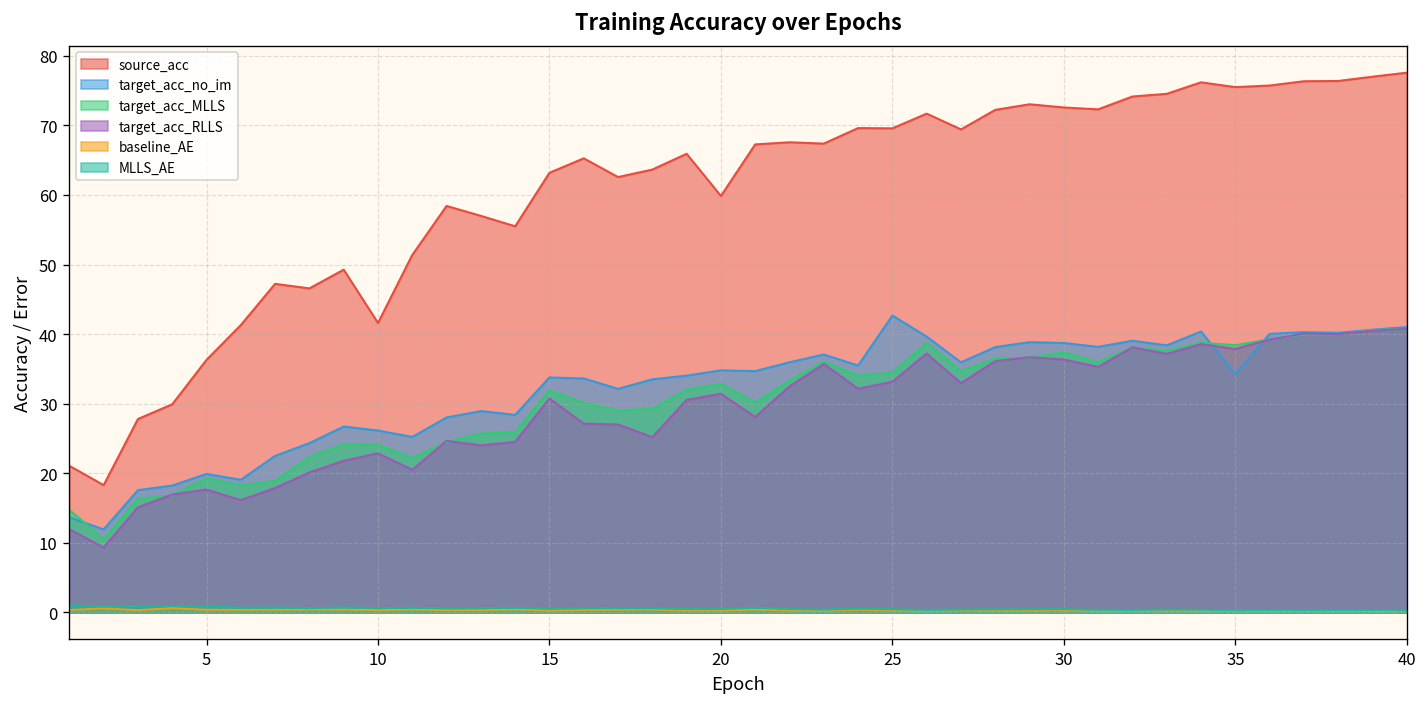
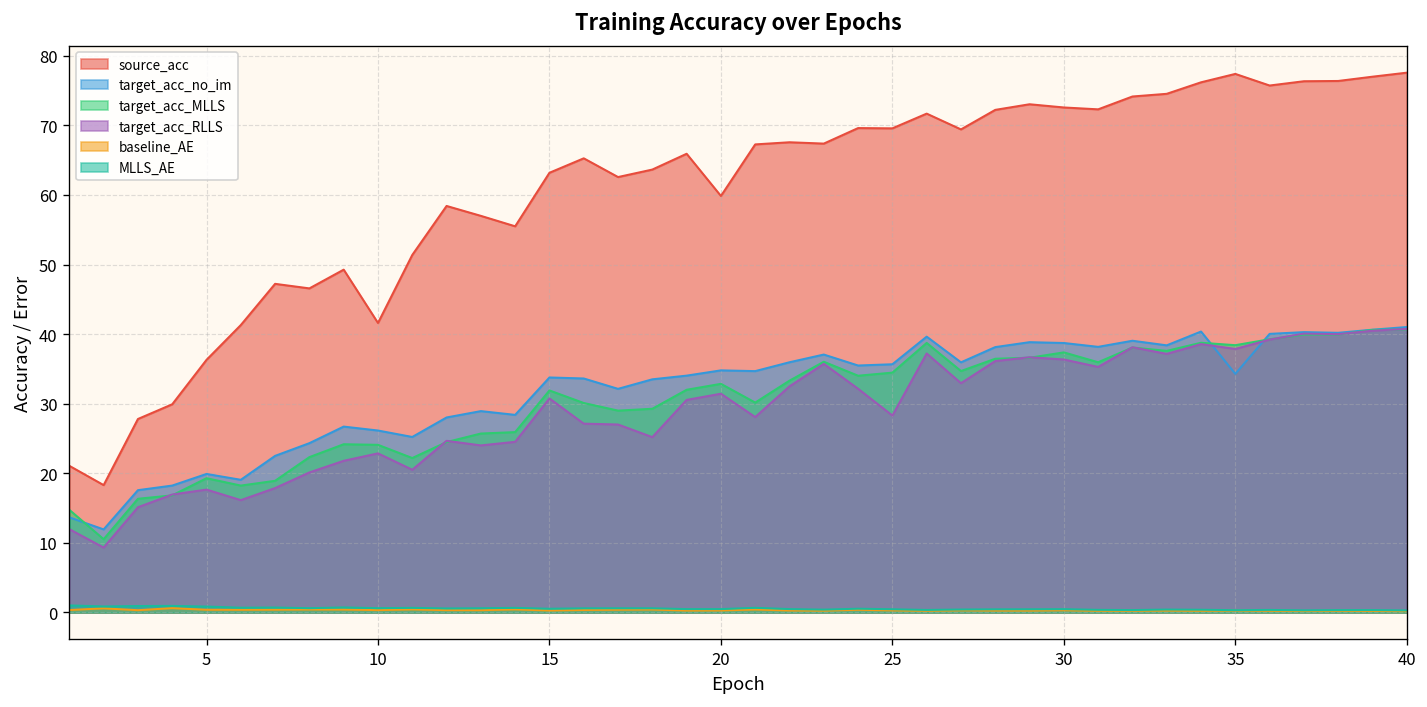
target_acc_no_im, 25: 43 -> 36
target_acc_RLLS, 25: 33 -> 28
source_acc, 35: 76 -> 77
